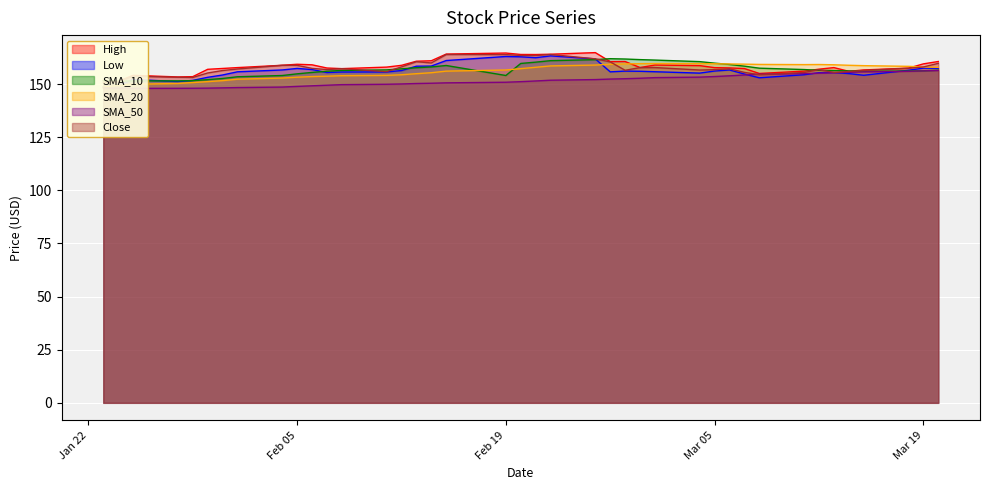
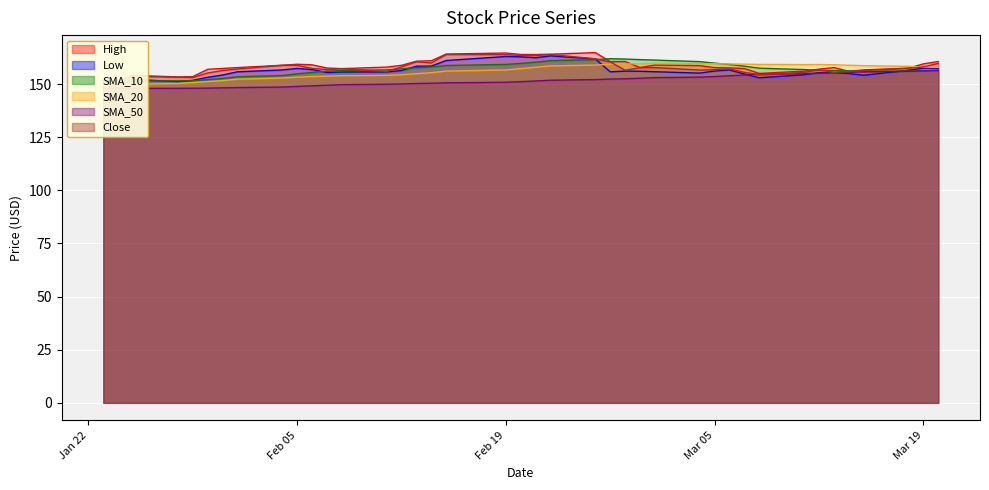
SMA_10, Feb 19: 154 -> 159
